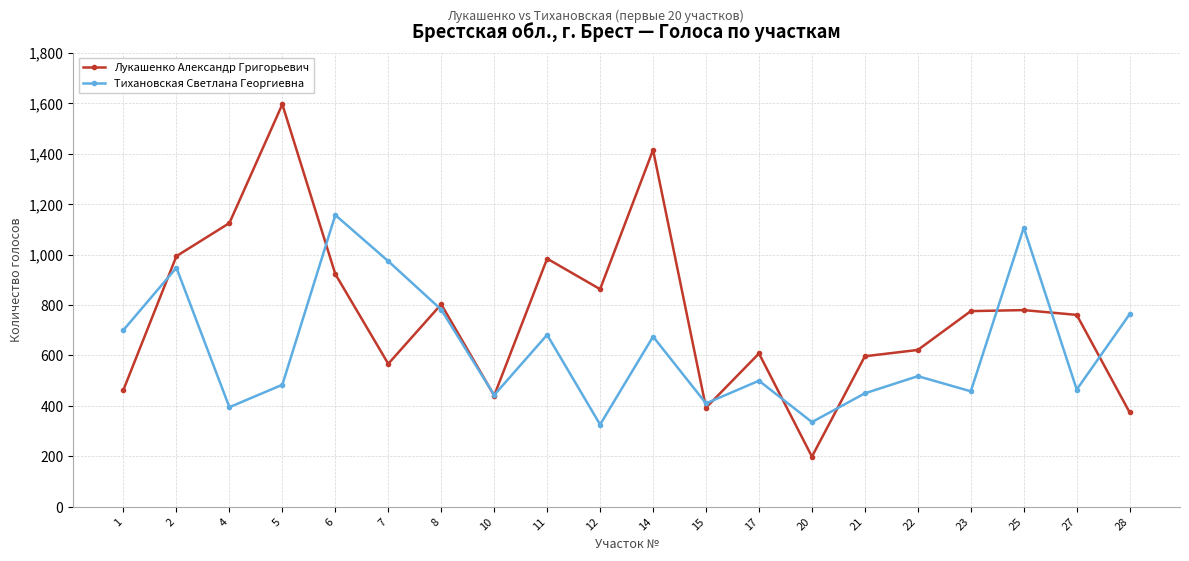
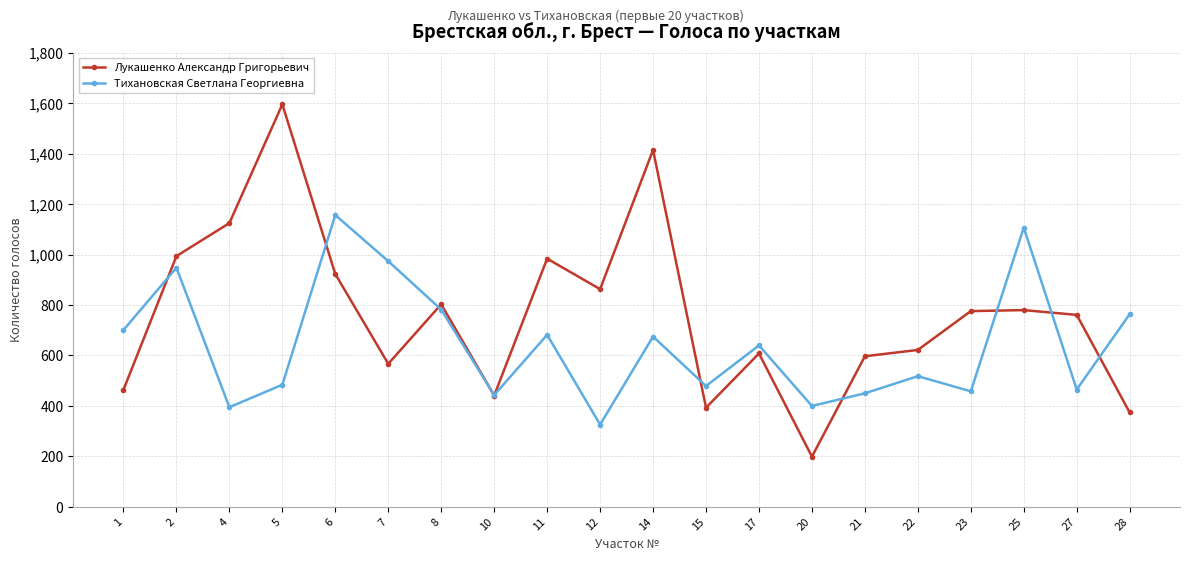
Тихановская Светлана Георгиевна, 15: 410 -> 480
Тихановская Светлана Георгиевна, 17: 500 -> 640
Тихановская Светлана Георгиевна, 20: 340 -> 400
